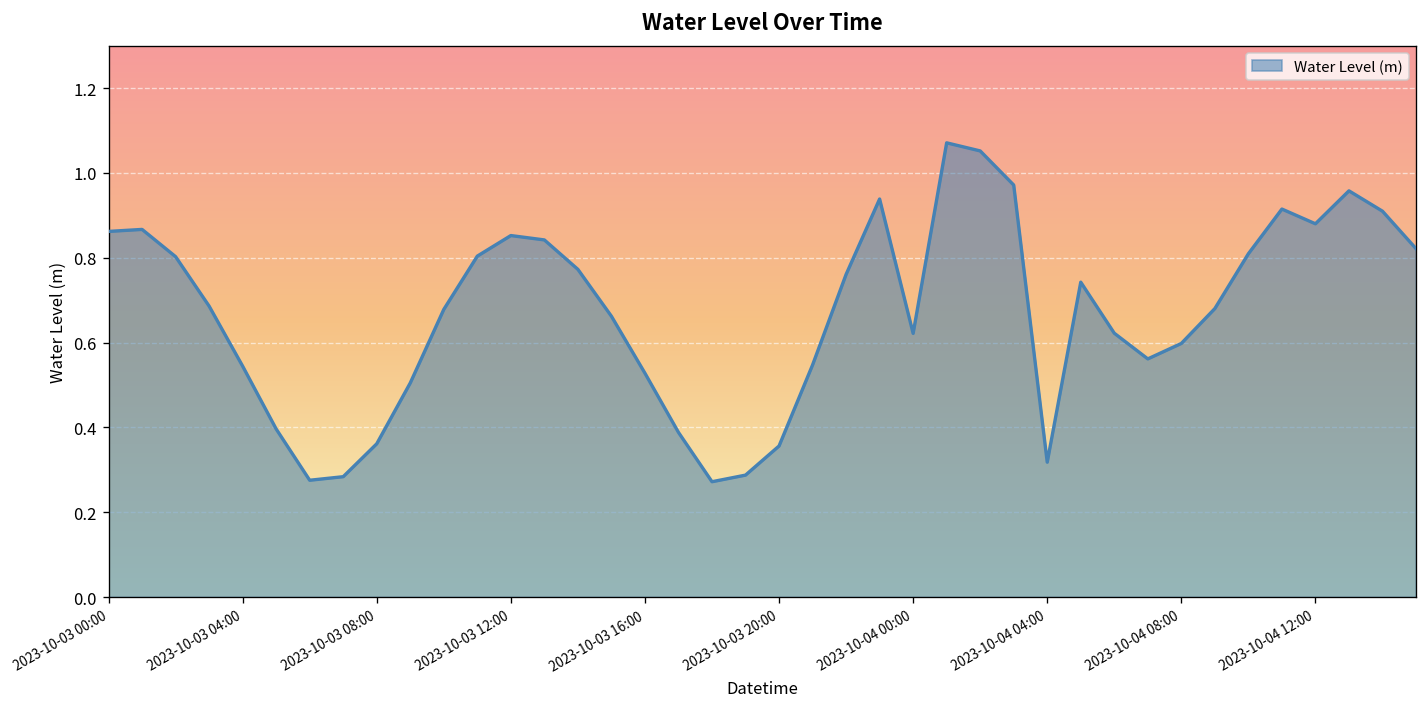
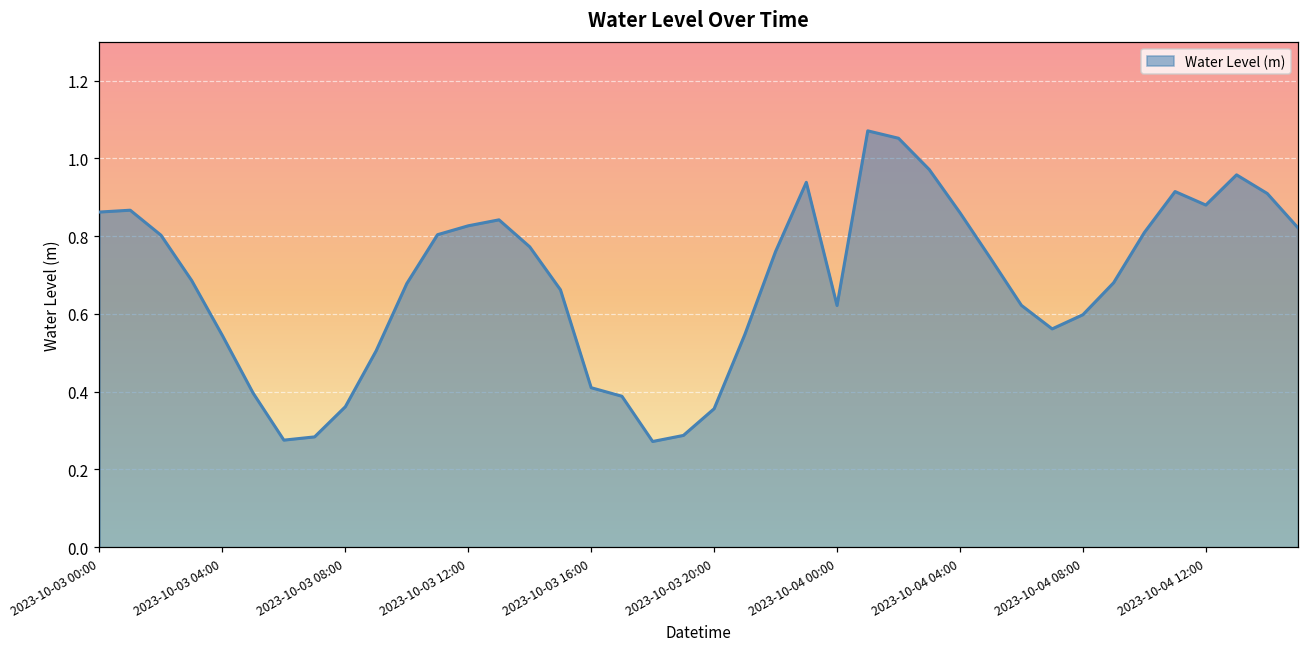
2023-10-03 12:00: 0.85 -> 0.83
2023-10-03 16:00: 0.53 -> 0.41
2023-10-04 04:00: 0.32 -> 0.86
